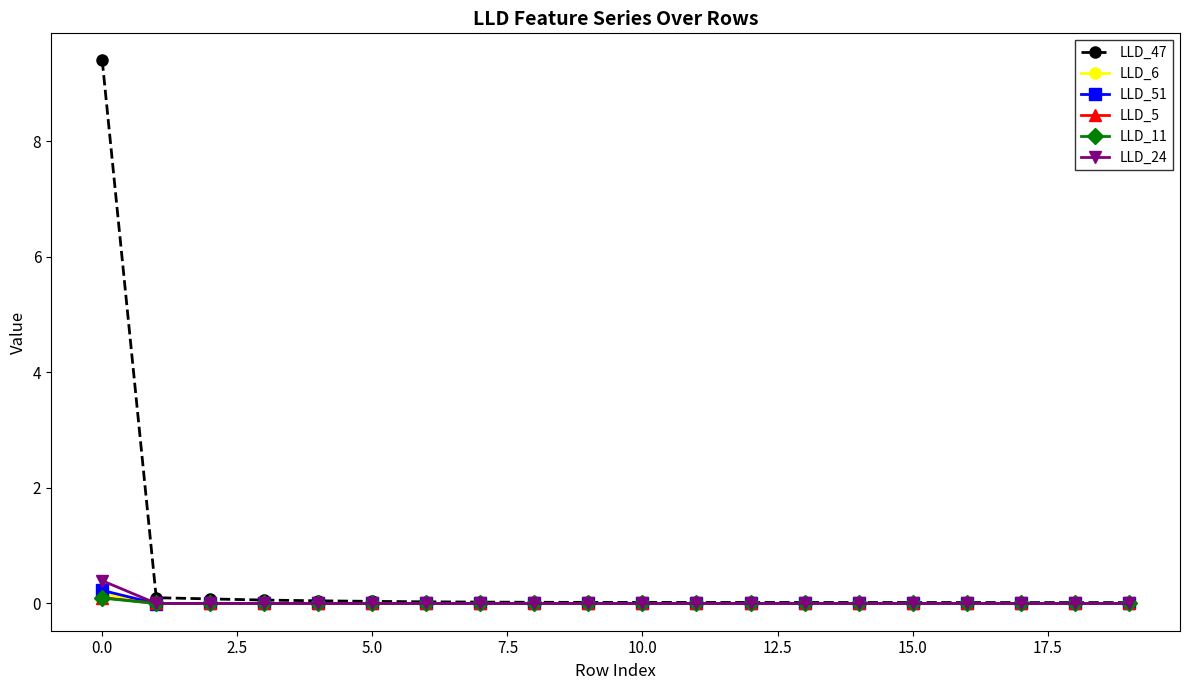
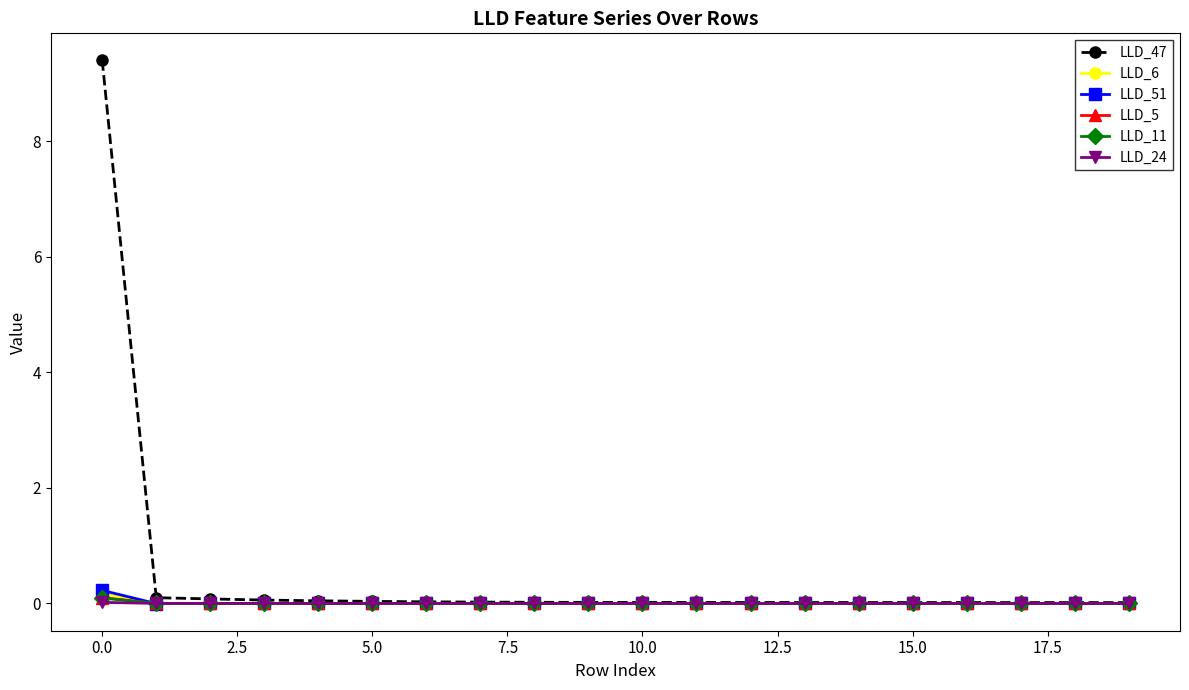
LLD_24, 0.0: 0.4 -> 0.0
